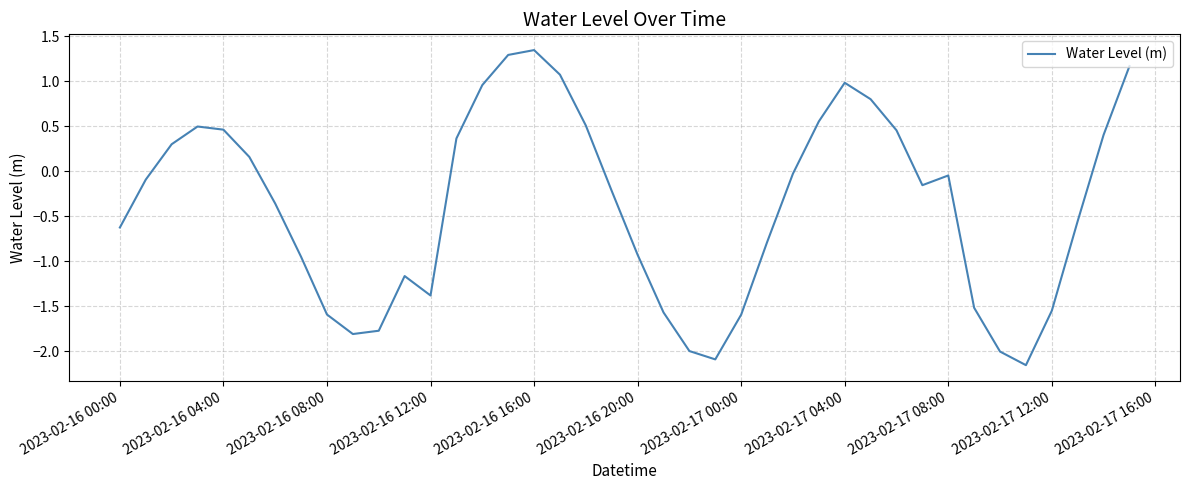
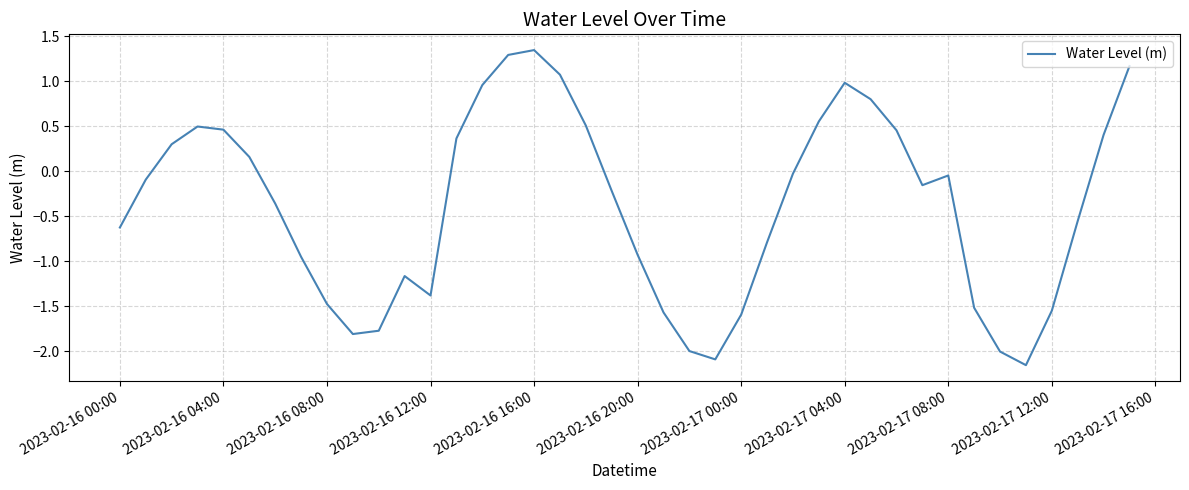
2023-02-16 08:00: -1.6 -> -1.5
